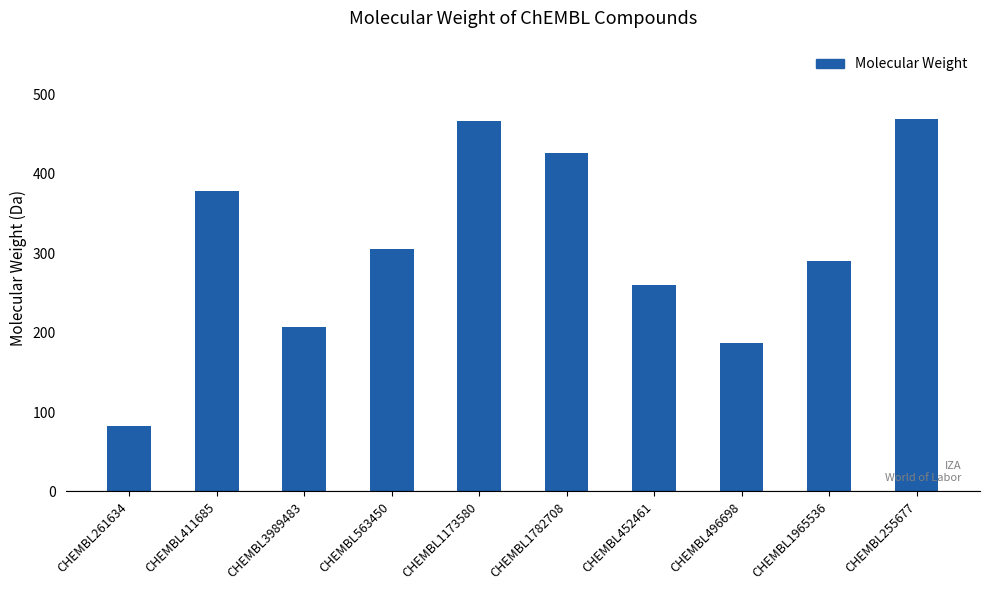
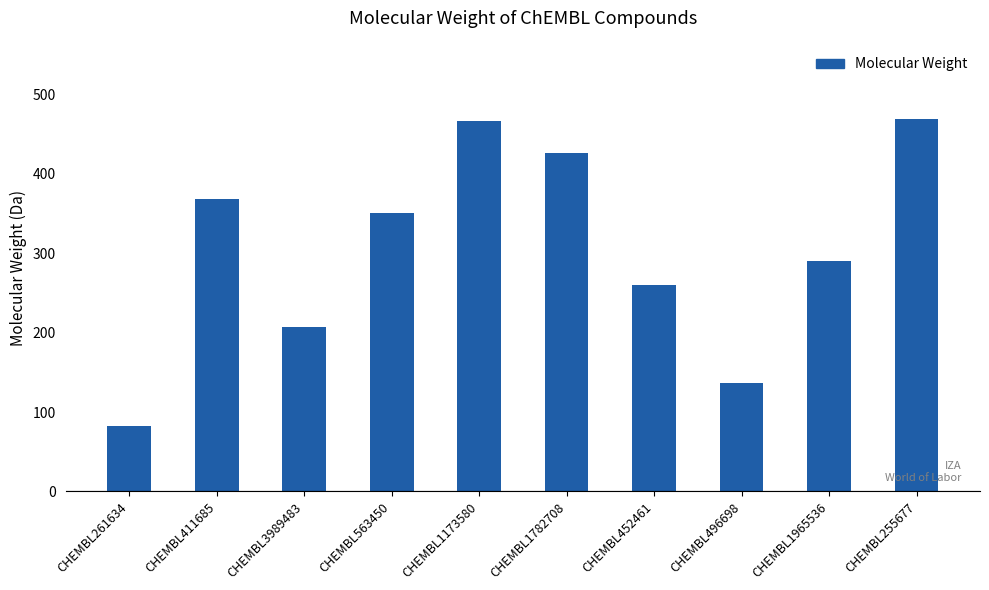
CHEMBL411685: 380 -> 370
CHEMBL563450: 310 -> 350
CHEMBL496698: 190 -> 140
